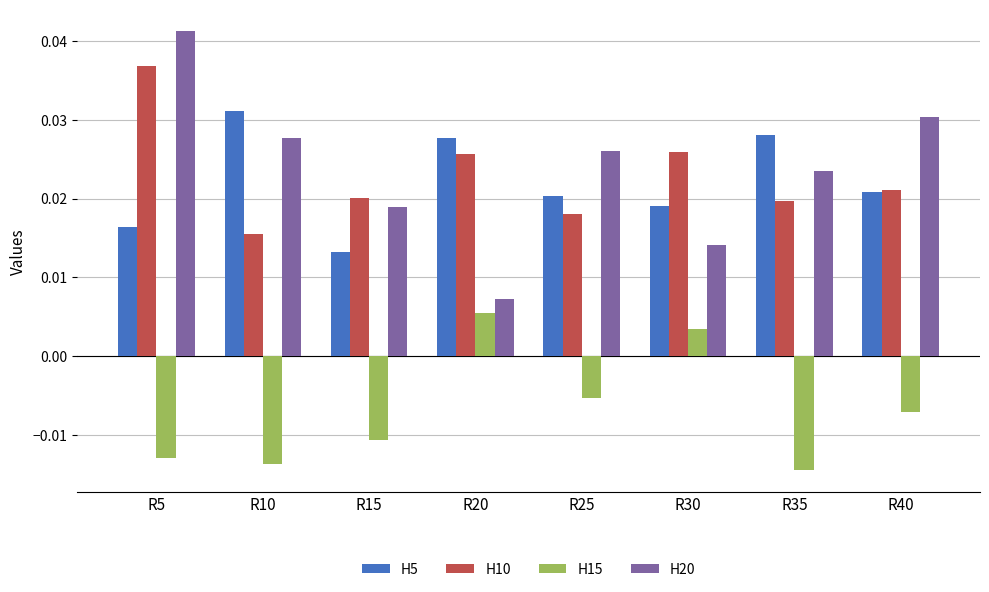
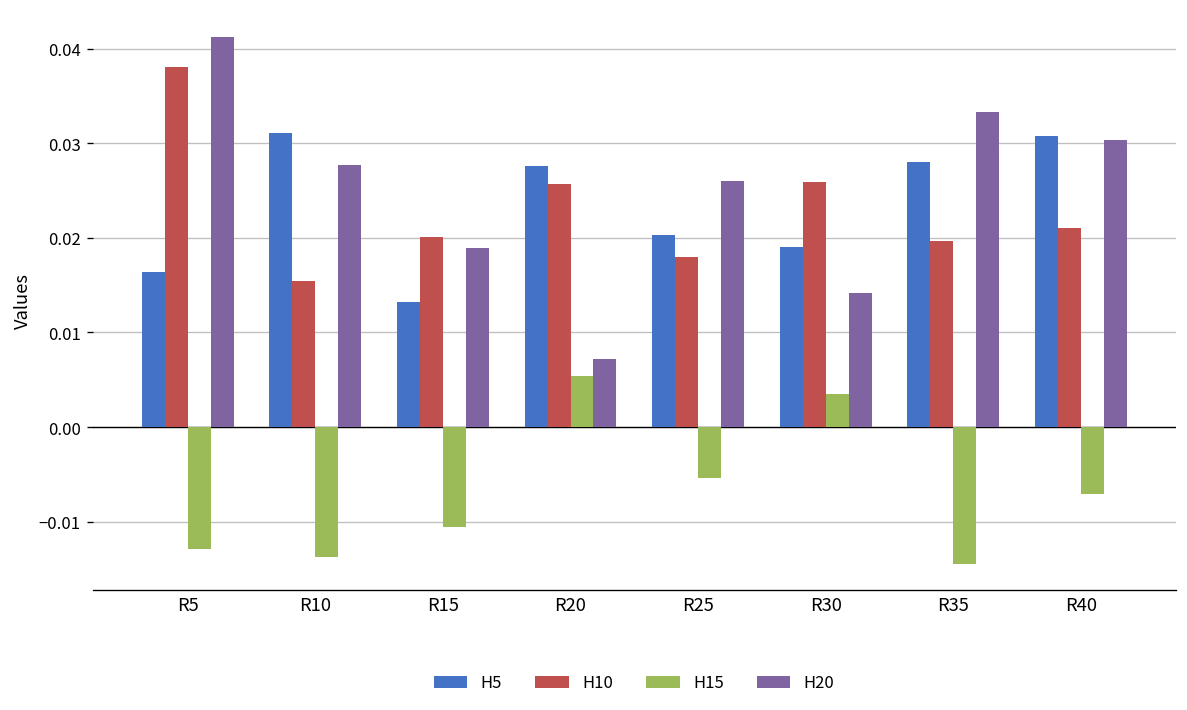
H10, R5: 0.037 -> 0.038
H20, R35: 0.024 -> 0.033
H5, R40: 0.021 -> 0.031
